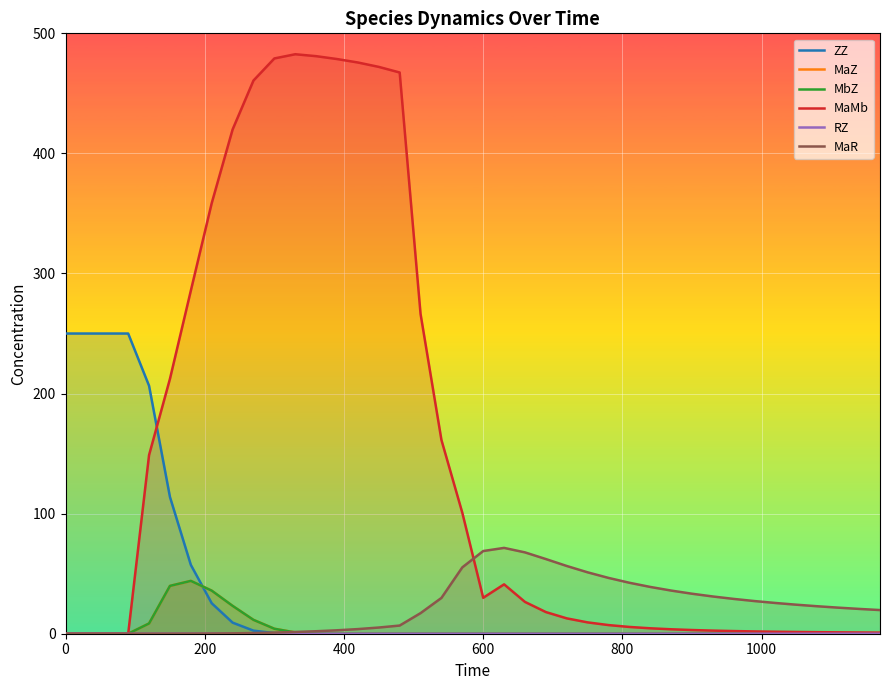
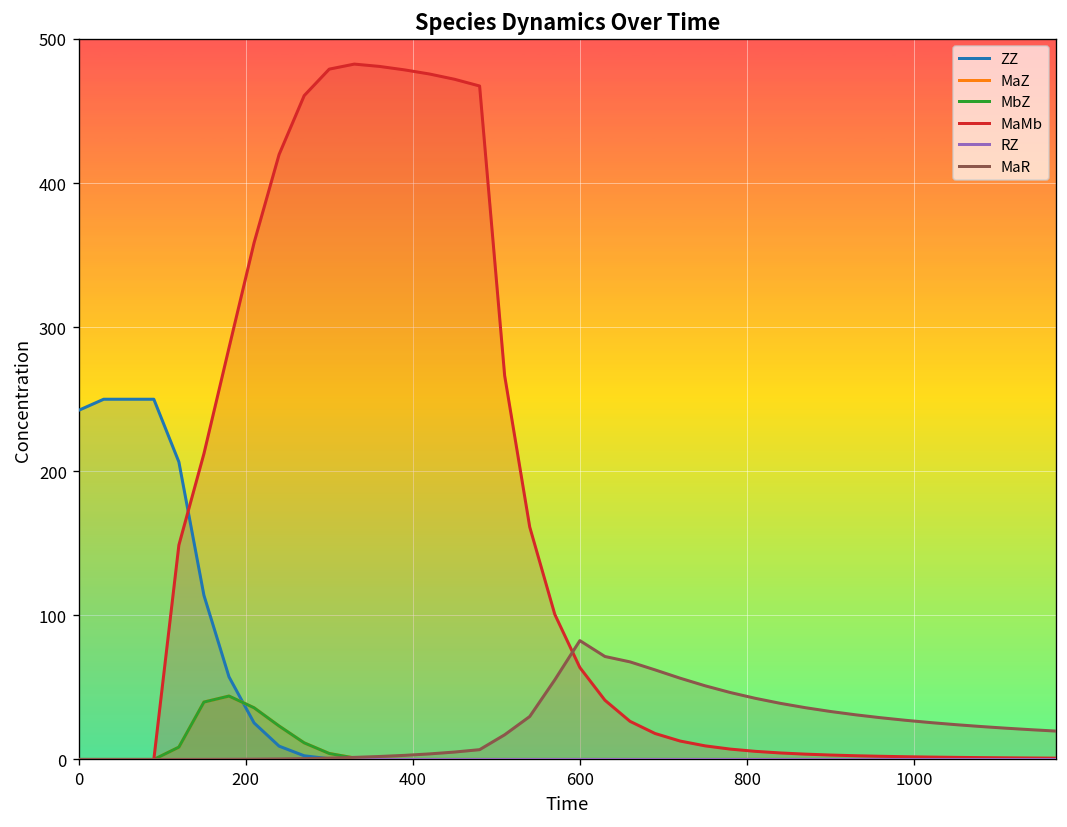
ZZ, 0: 250 -> 242
MaMb, 600: 30 -> 64
MaR, 600: 69 -> 82
